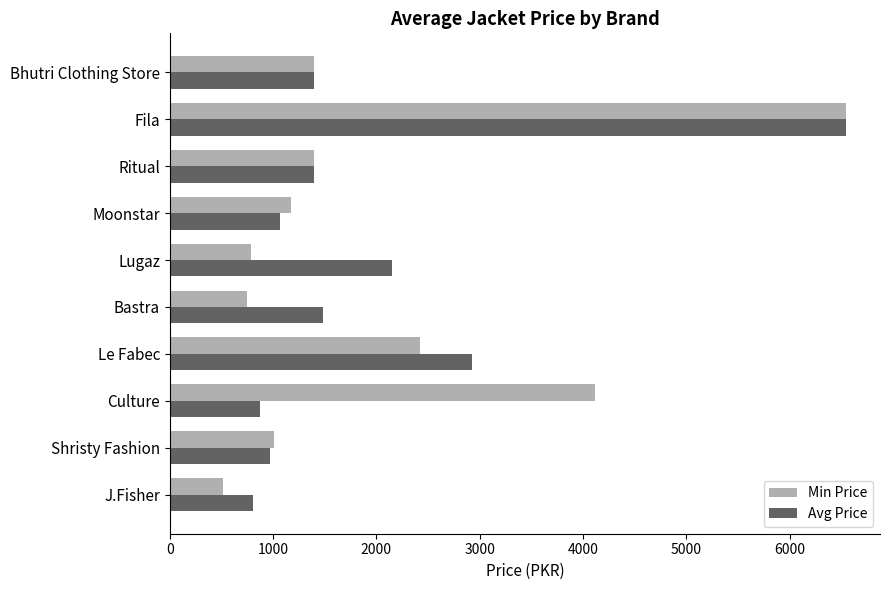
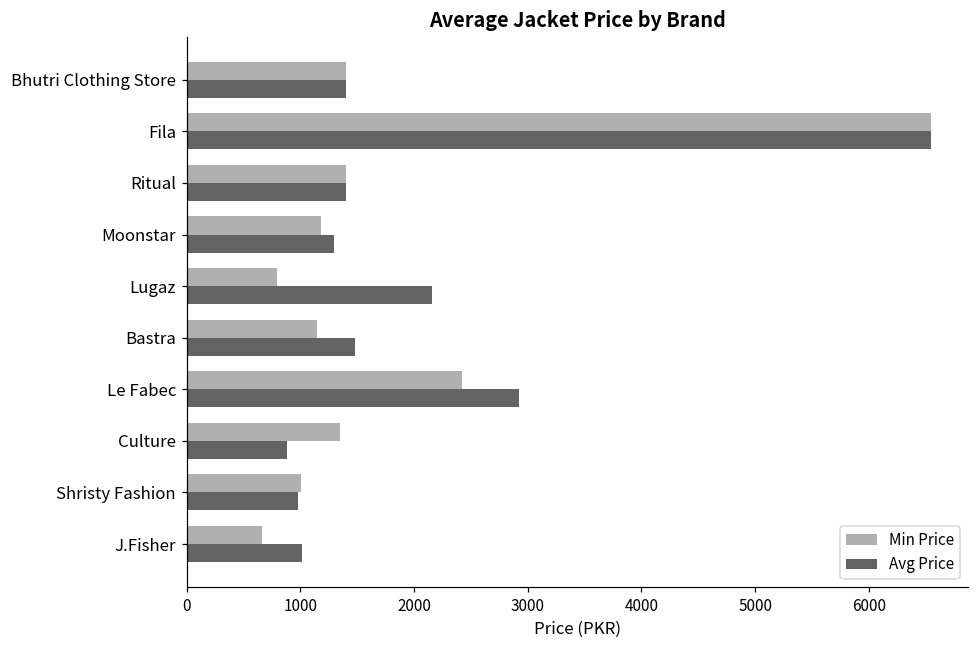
Avg Price, Moonstar: 1070 -> 1300
Min Price, Bastra: 750 -> 1150
Min Price, Culture: 4110 -> 1350
Min Price, J.Fisher: 520 -> 670
Avg Price, J.Fisher: 810 -> 1010
